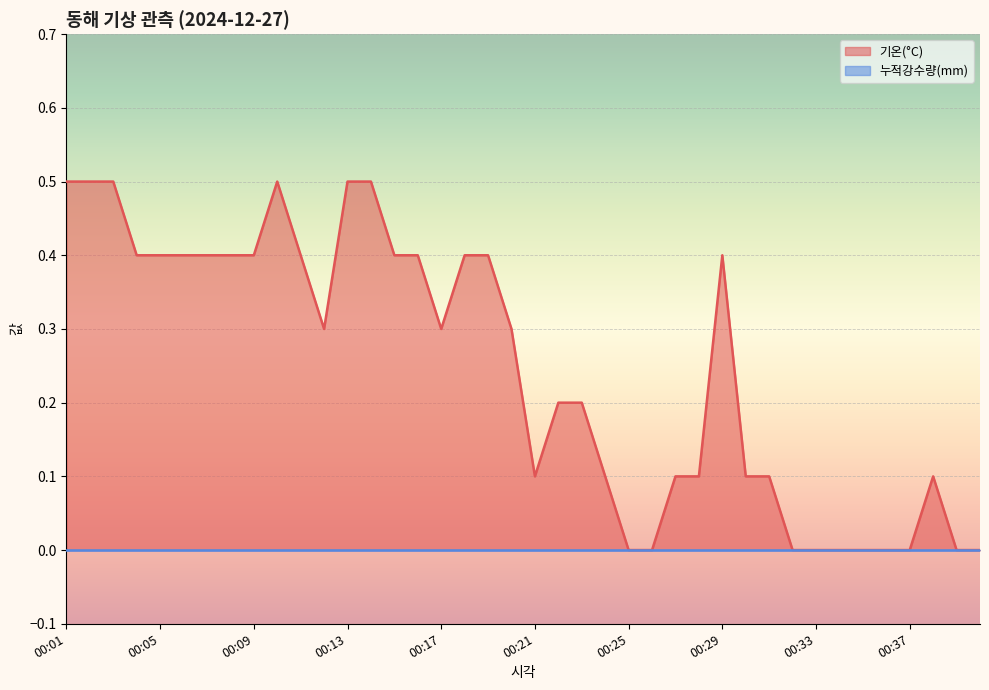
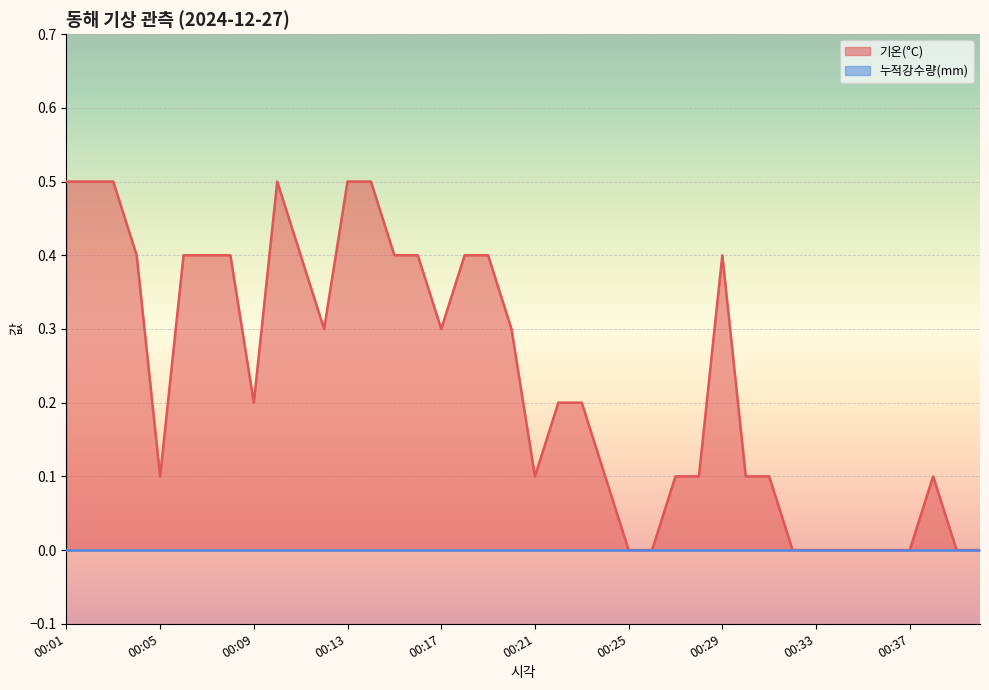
기온(°C), 00:05: 0.4 -> 0.1
기온(°C), 00:09: 0.4 -> 0.2
